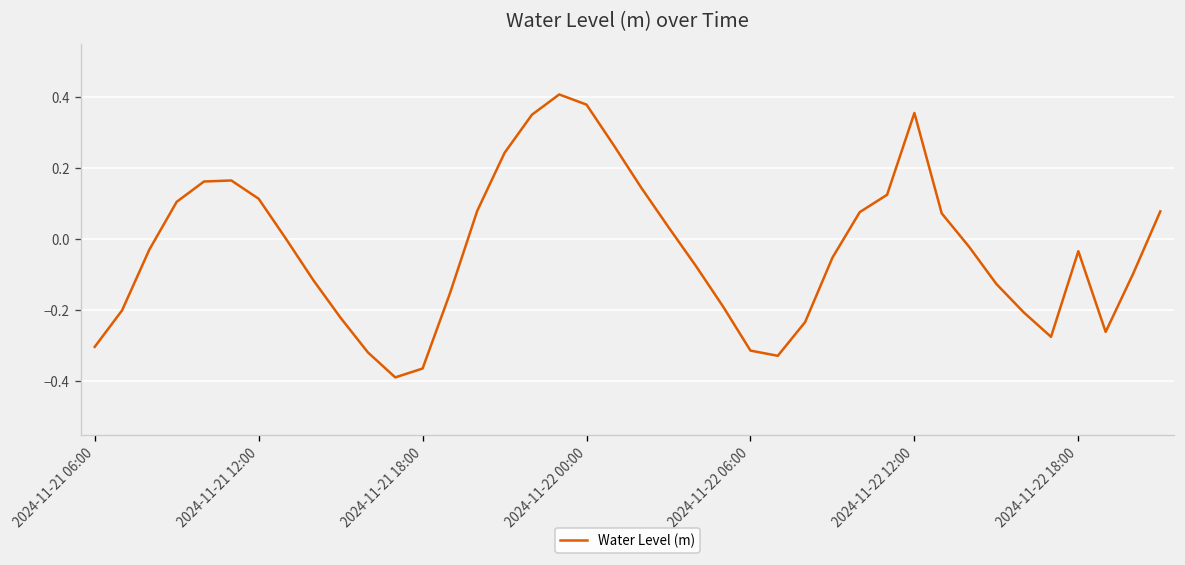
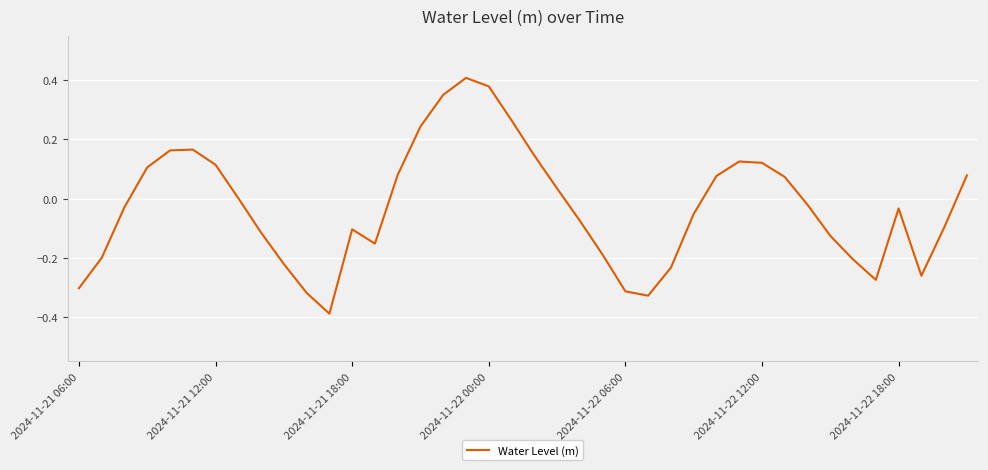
2024-11-21 18:00: -0.36 -> -0.10
2024-11-22 12:00: 0.36 -> 0.12
